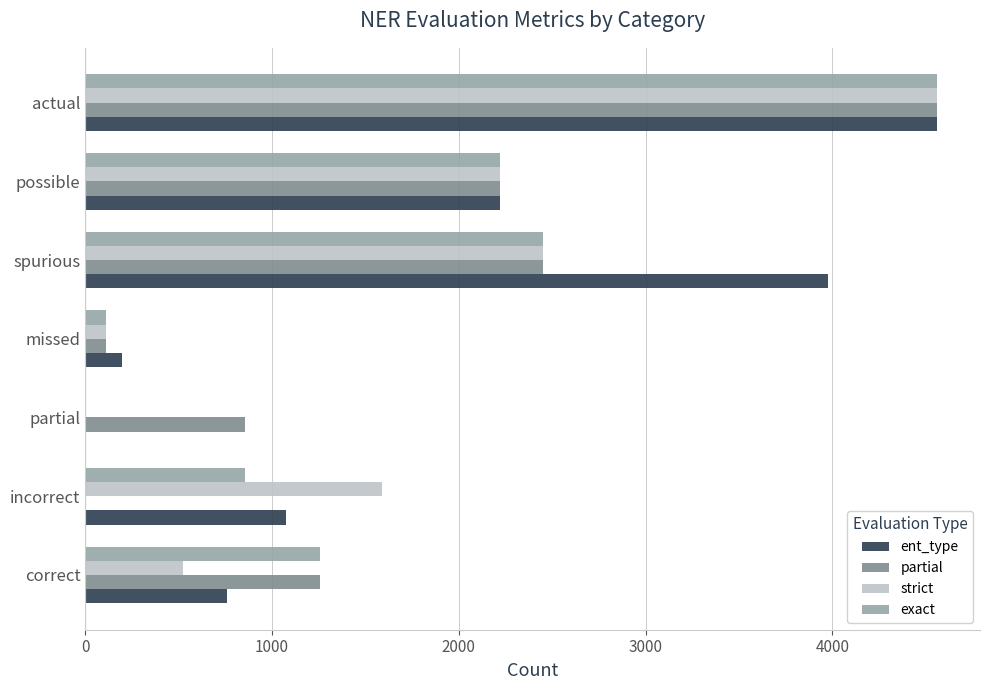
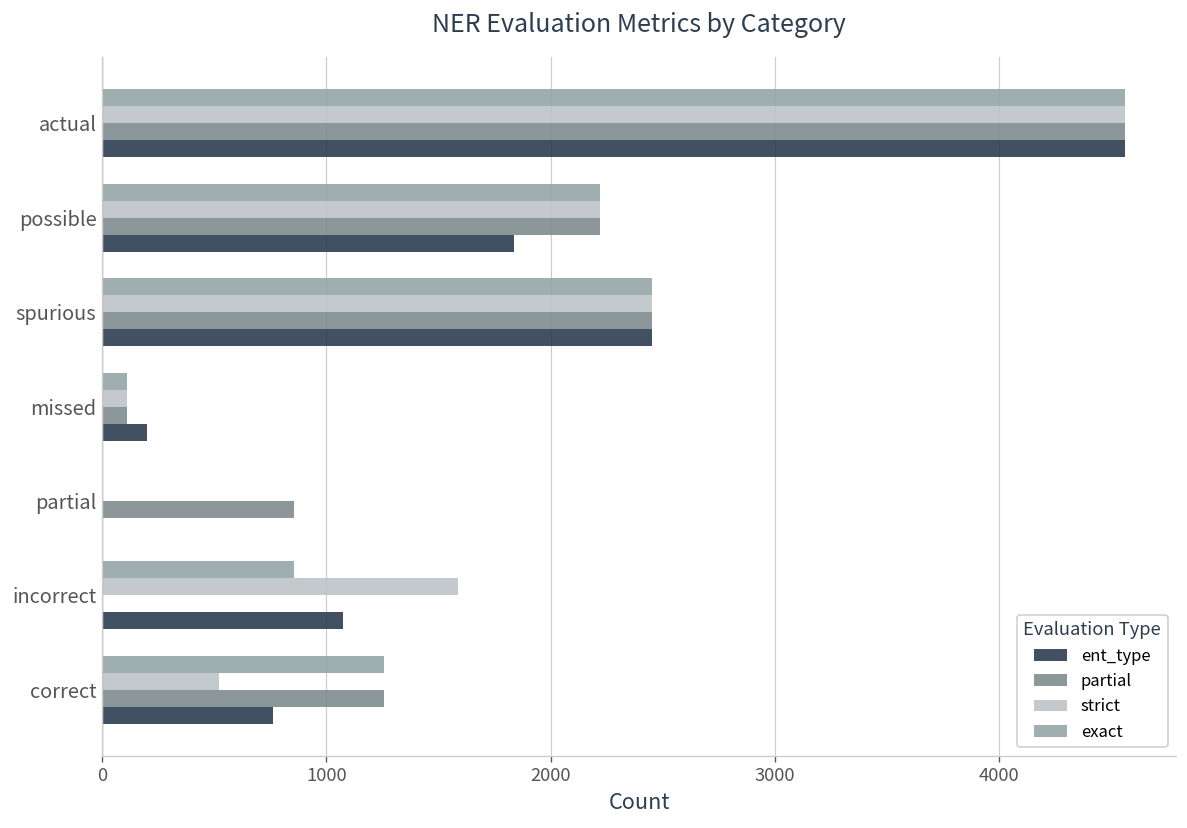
ent_type, possible: 2220 -> 1840
ent_type, spurious: 3970 -> 2450
